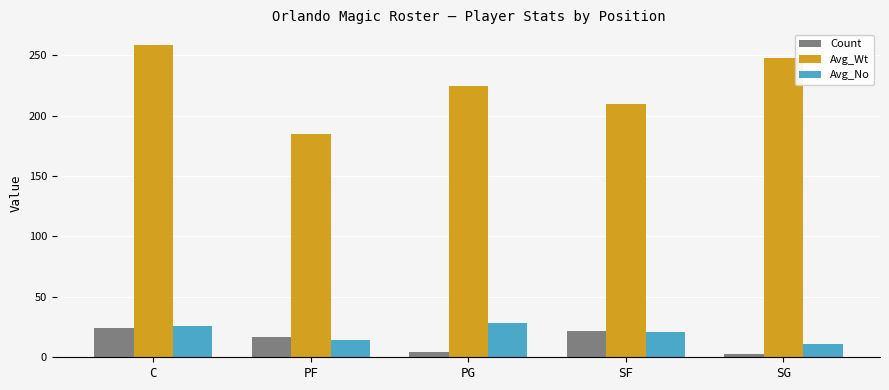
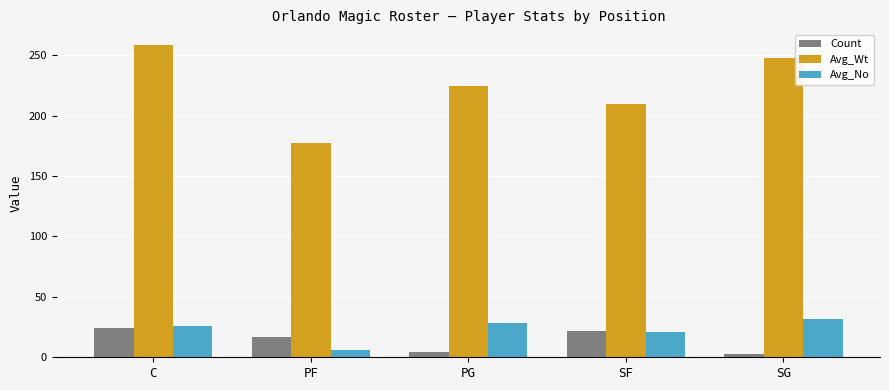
Avg_Wt, PF: 185 -> 177
Avg_No, PF: 14 -> 6
Avg_No, SG: 11 -> 31
